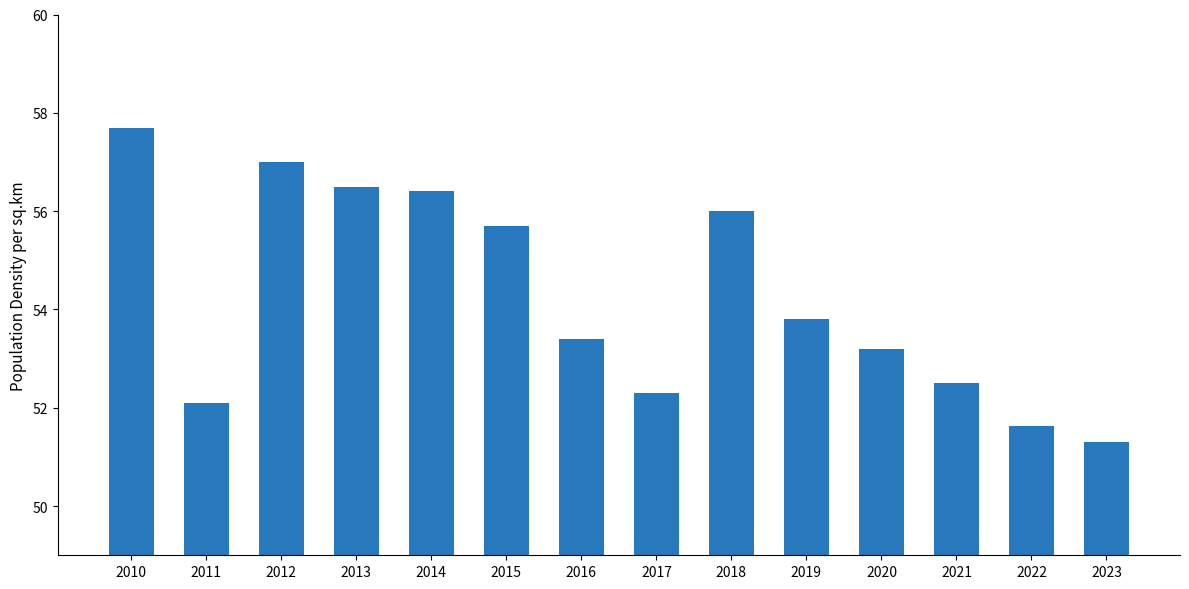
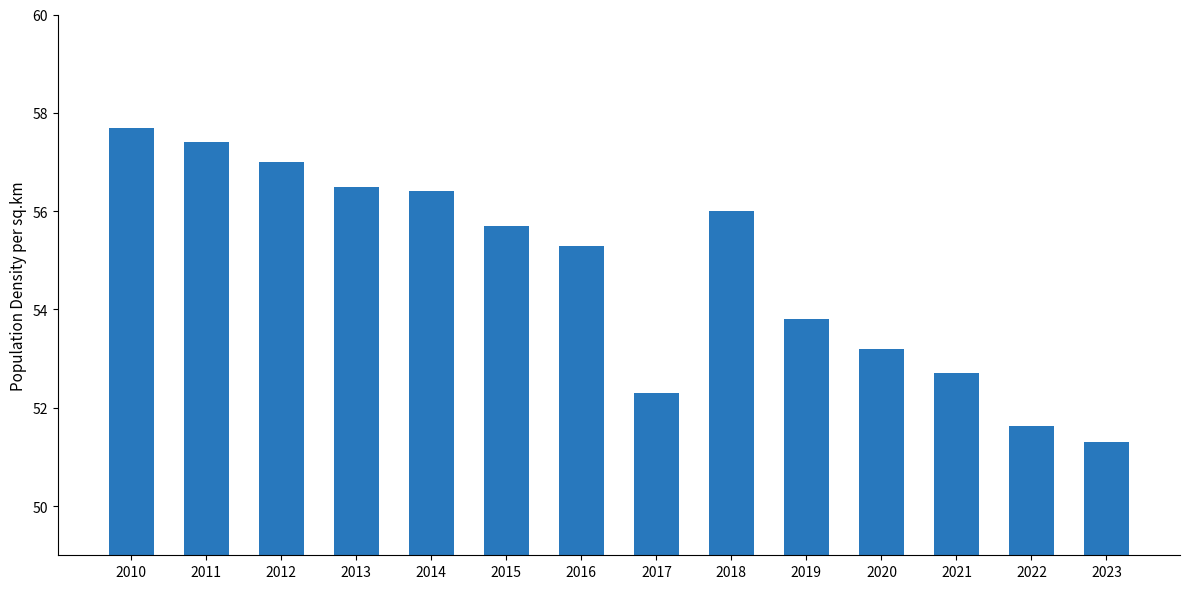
2011: 52.1 -> 57.4
2016: 53.4 -> 55.3
2021: 52.5 -> 52.7
